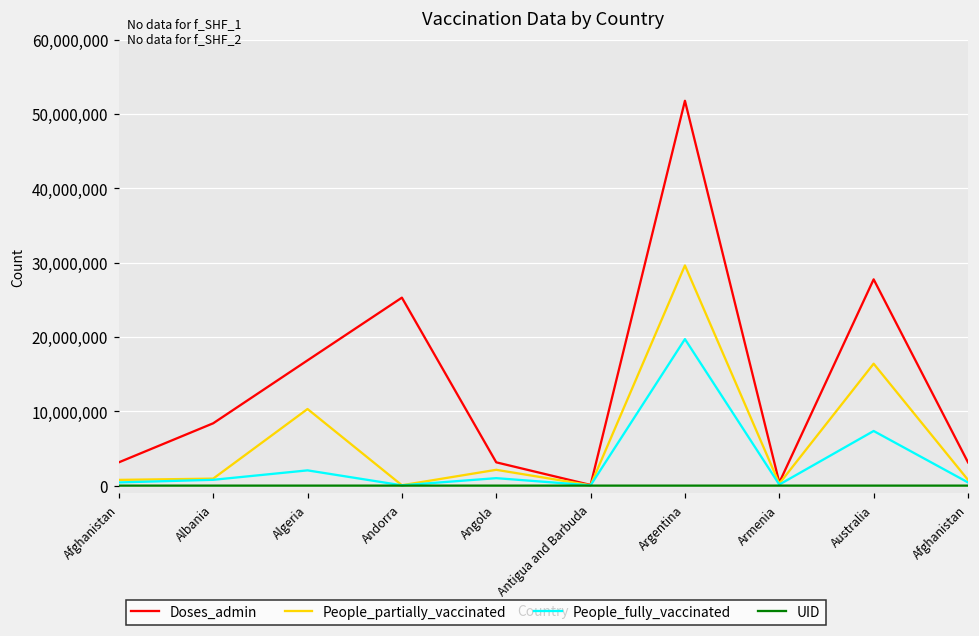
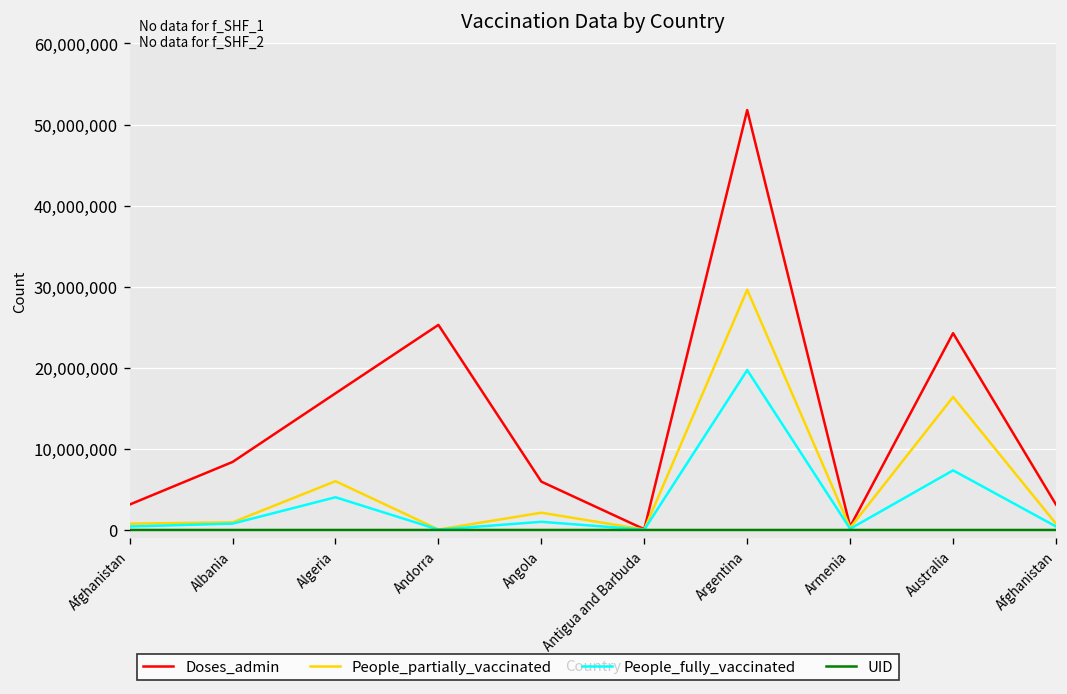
People_partially_vaccinated, Algeria: 10,000,000 -> 6,000,000
People_fully_vaccinated, Algeria: 2,000,000 -> 4,000,000
Doses_admin, Angola: 3,000,000 -> 6,000,000
Doses_admin, Australia: 28,000,000 -> 24,000,000
